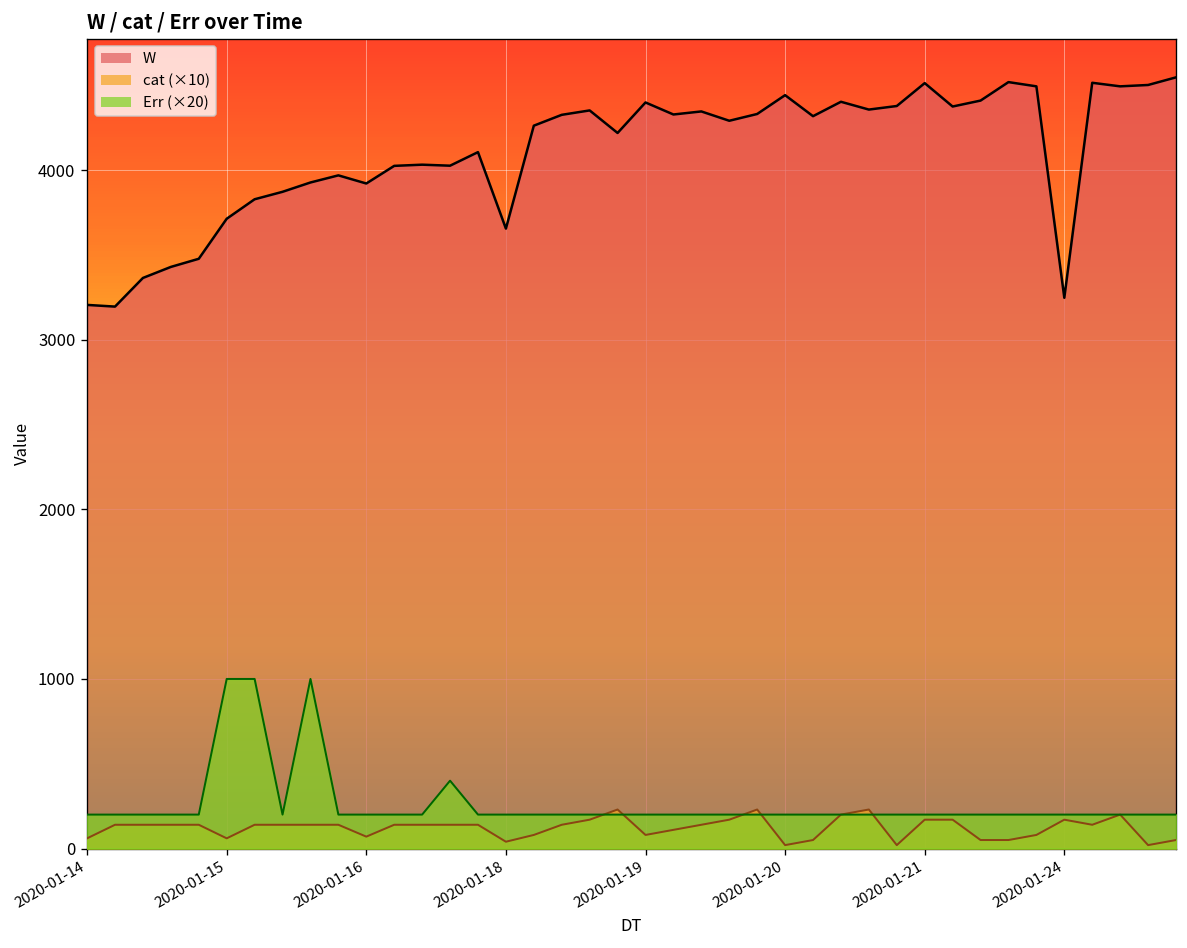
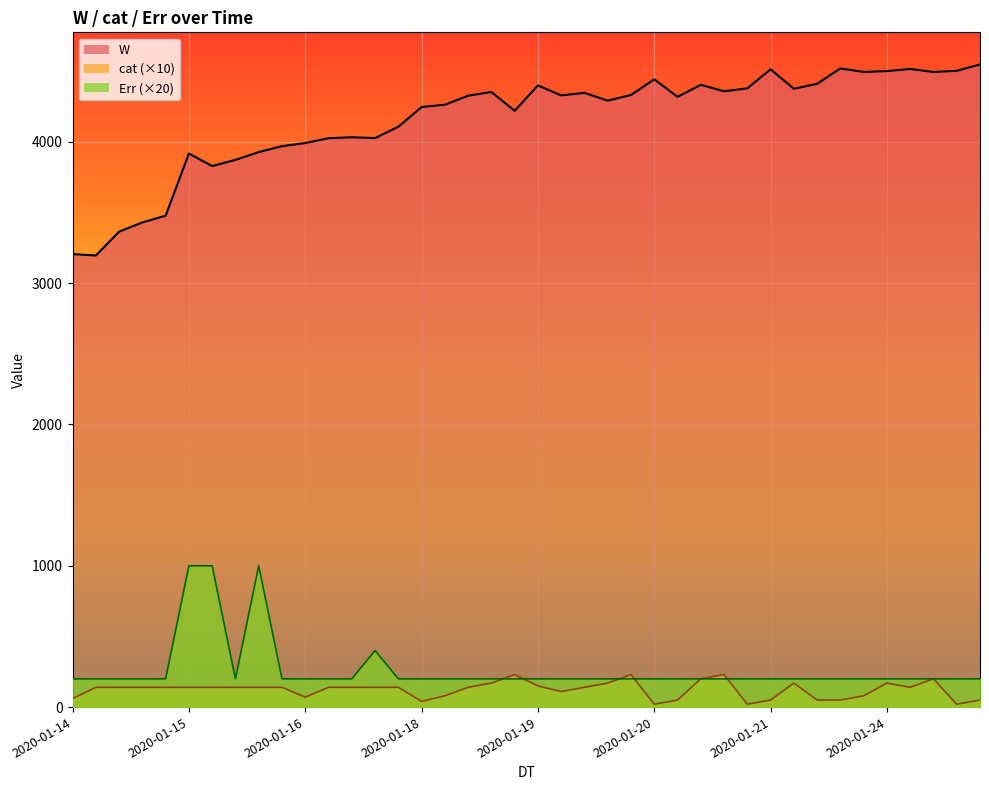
W, 2020-01-15: 3710 -> 3920
cat (×10), 2020-01-15: 60 -> 140
W, 2020-01-16: 3920 -> 3990
W, 2020-01-18: 3660 -> 4250
cat (×10), 2020-01-19: 80 -> 150
cat (×10), 2020-01-21: 170 -> 50
W, 2020-01-24: 3250 -> 4500
